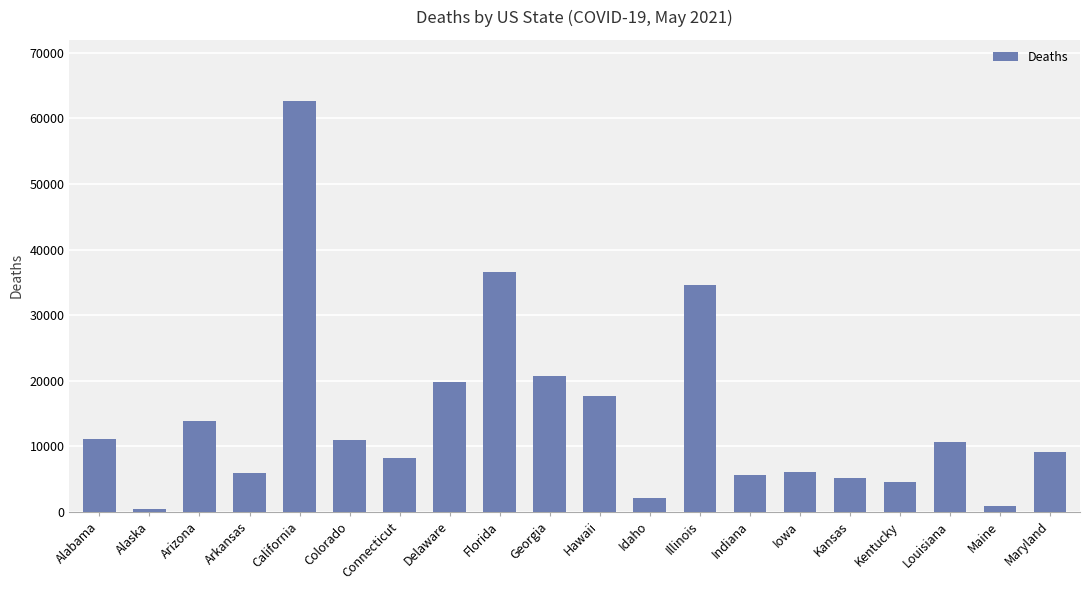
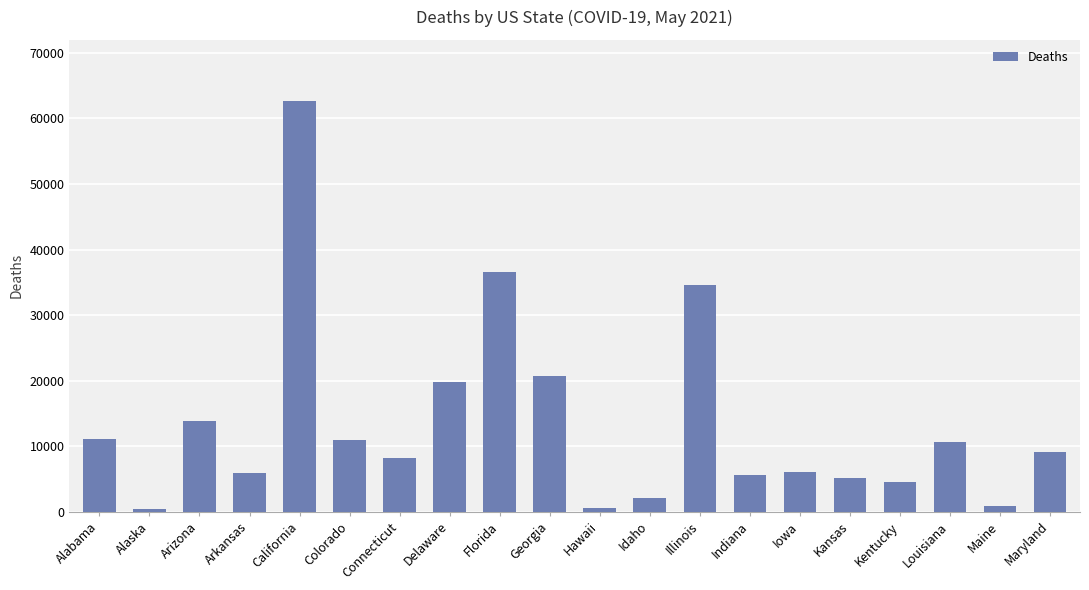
Hawaii: 18000 -> 0
